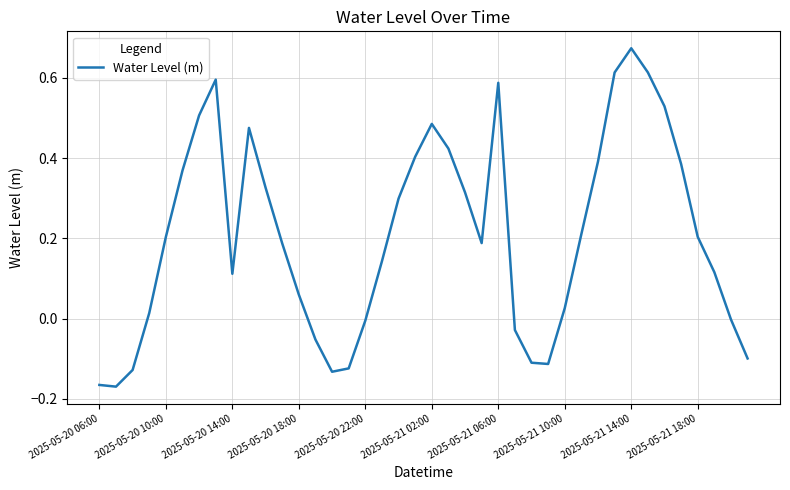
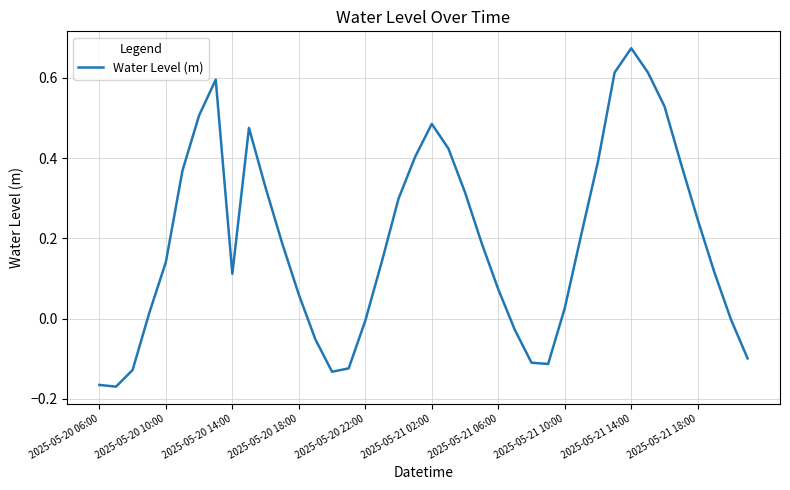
2025-05-20 10:00: 0.20 -> 0.14
2025-05-21 06:00: 0.59 -> 0.07
2025-05-21 18:00: 0.20 -> 0.25
